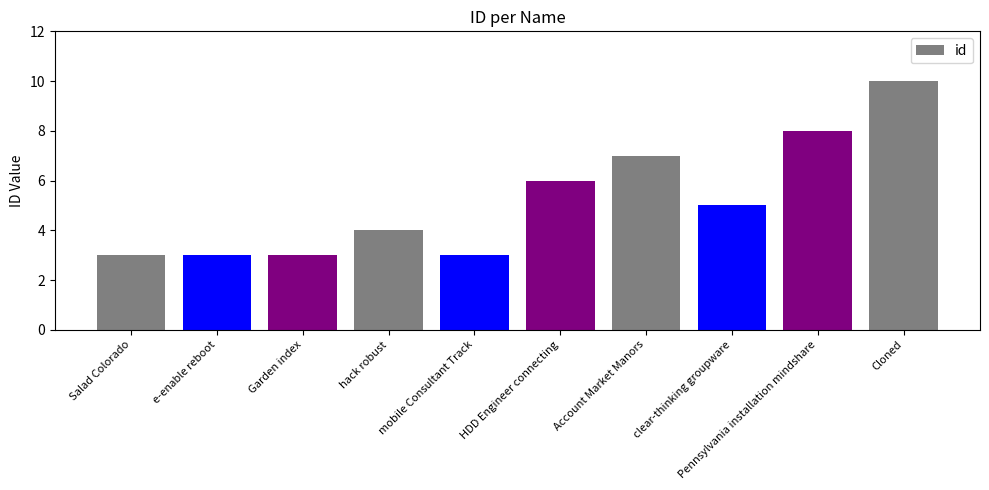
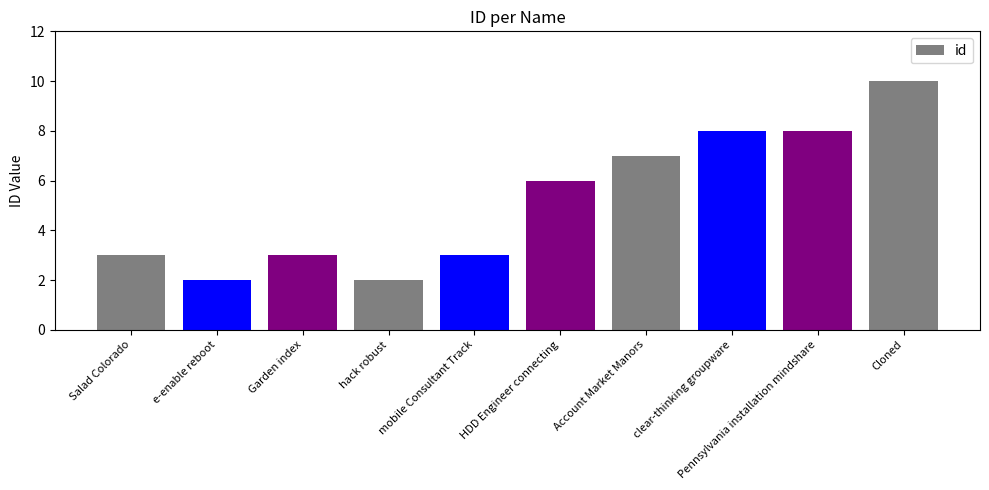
e-enable reboot: 3 -> 2
hack robust: 4 -> 2
clear-thinking groupware: 5 -> 8
